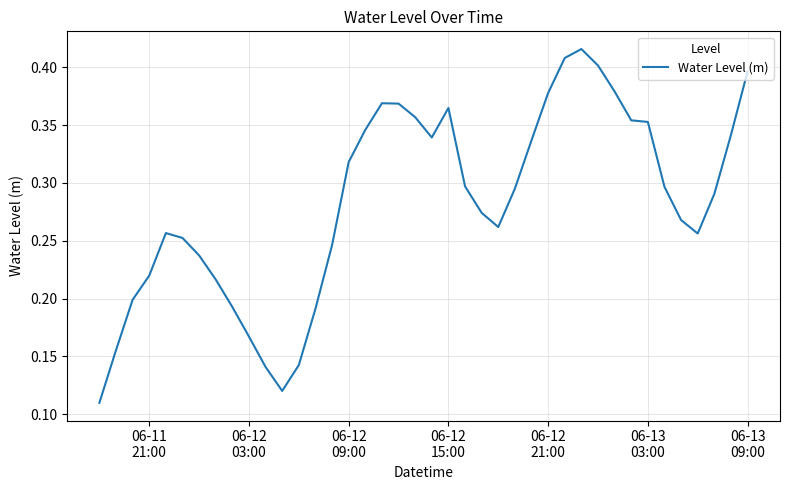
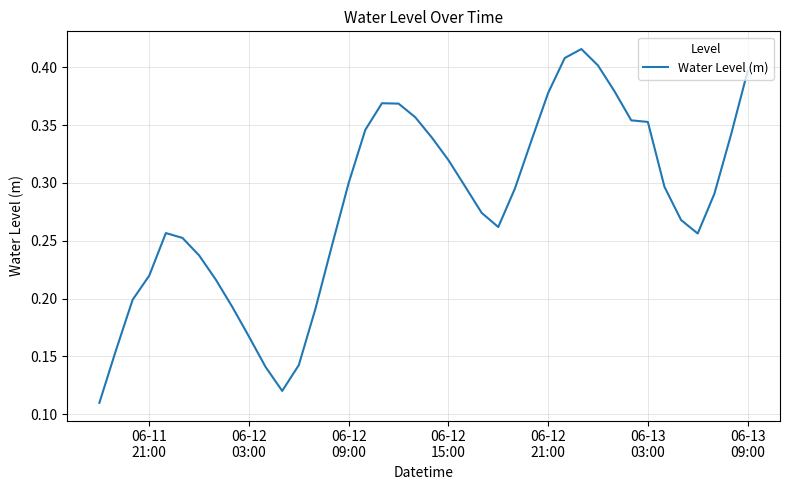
06-12 09:00: 0.318 -> 0.300
06-12 15:00: 0.365 -> 0.320
